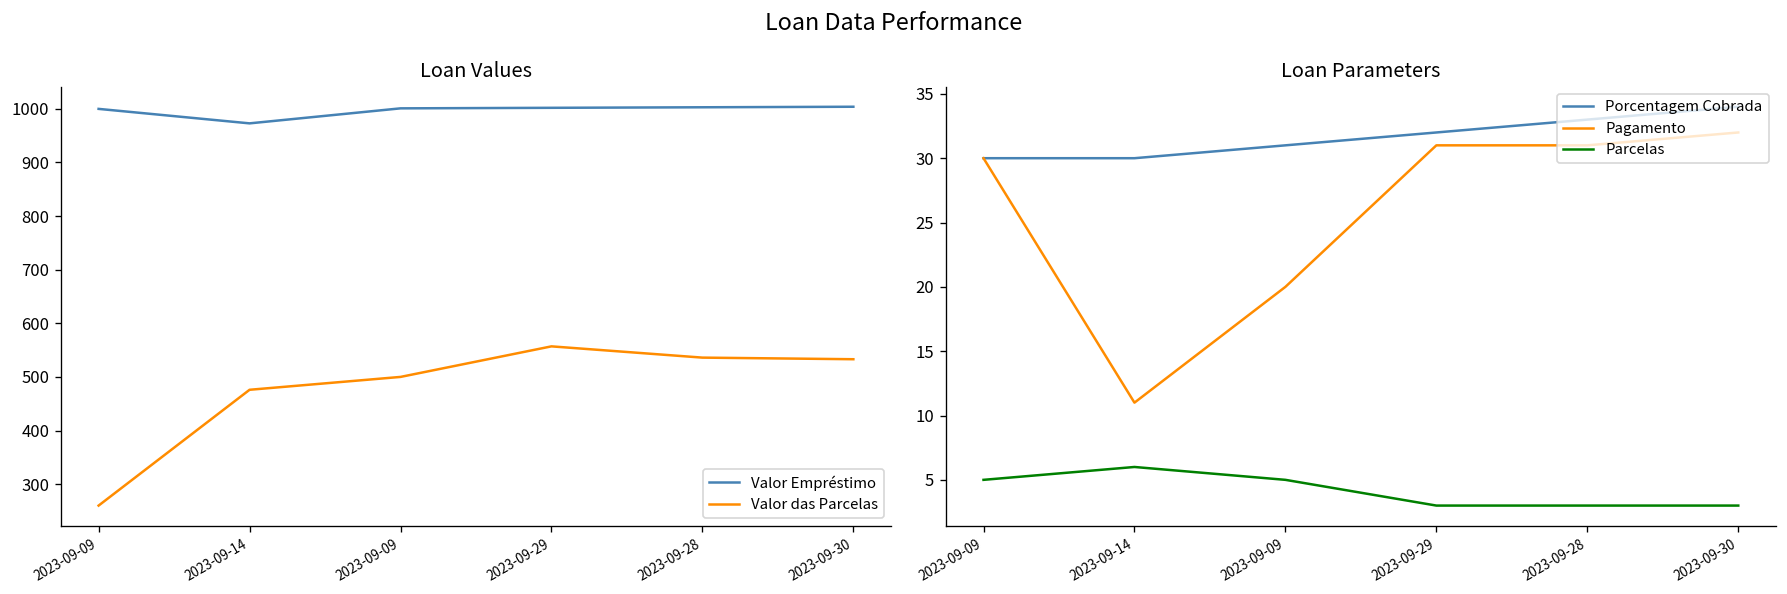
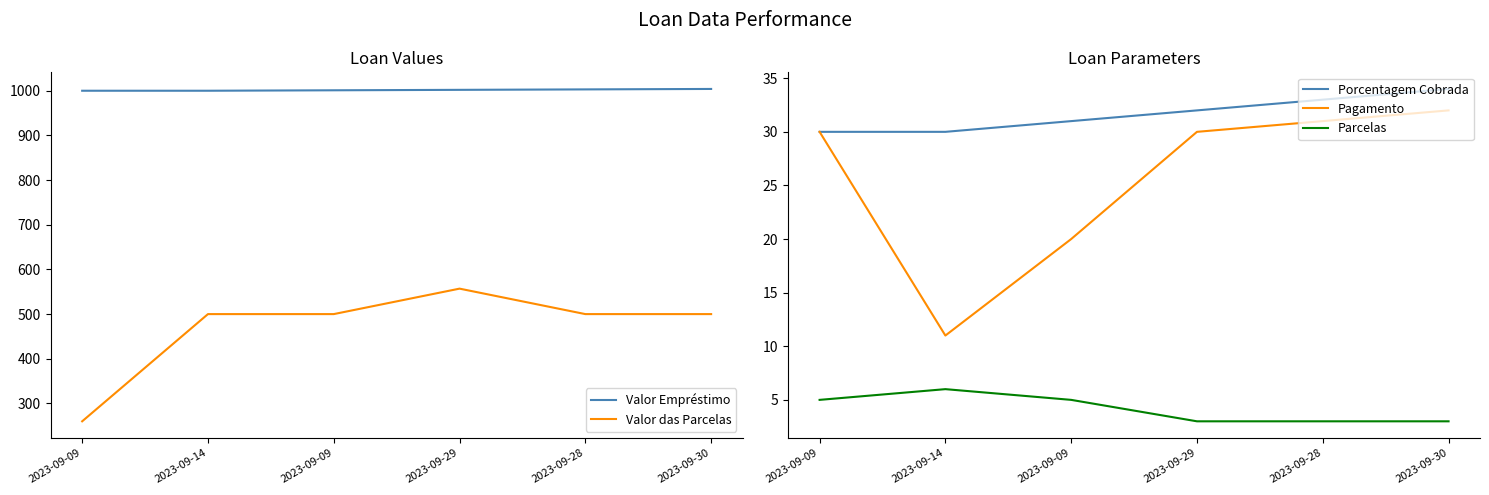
Loan Values, Valor Empréstimo, 2023-09-14: 970 -> 1000
Loan Values, Valor das Parcelas, 2023-09-14: 480 -> 500
Loan Values, Valor das Parcelas, 2023-09-28: 540 -> 500
Loan Values, Valor das Parcelas, 2023-09-30: 530 -> 500
Loan Parameters, Pagamento, 2023-09-29: 31 -> 30
